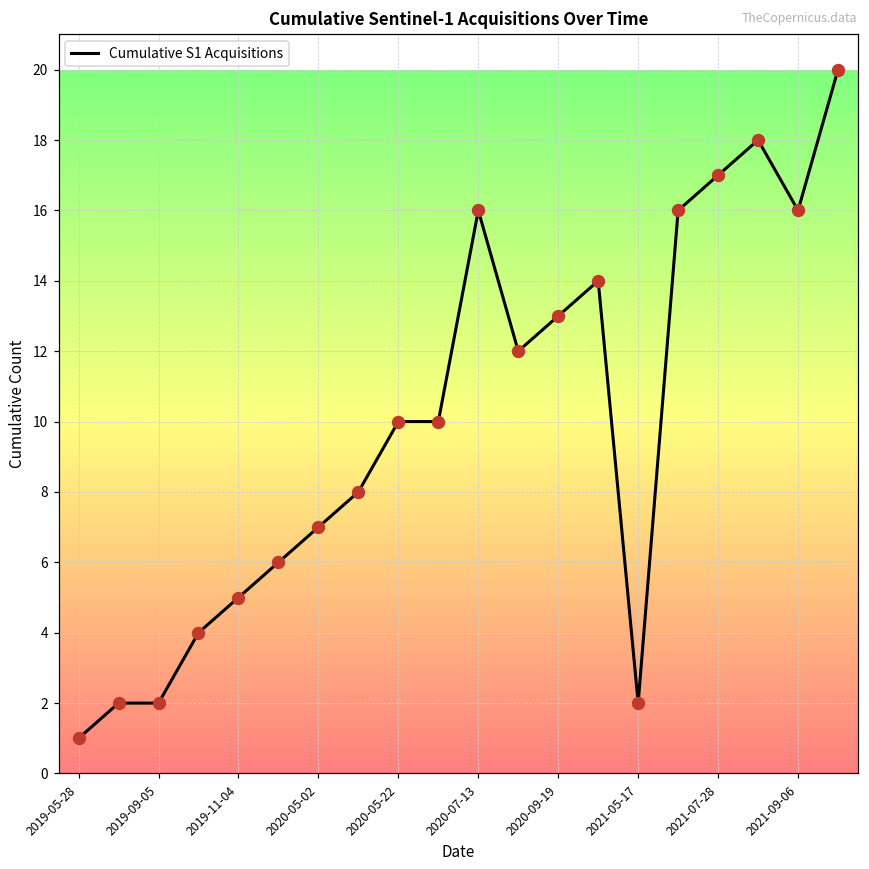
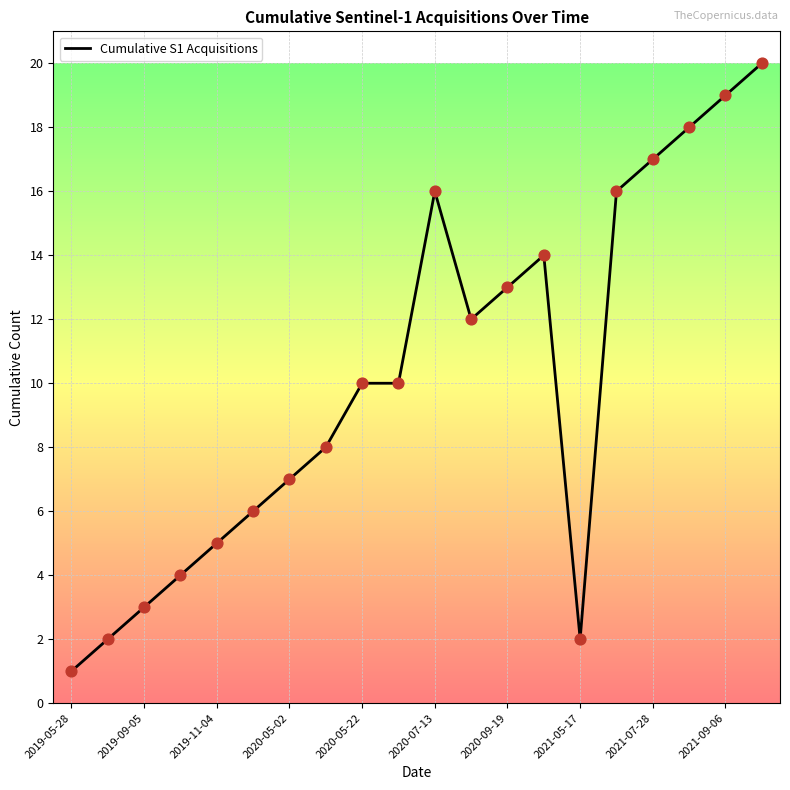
2019-09-05: 2 -> 3
2021-09-06: 16 -> 19
